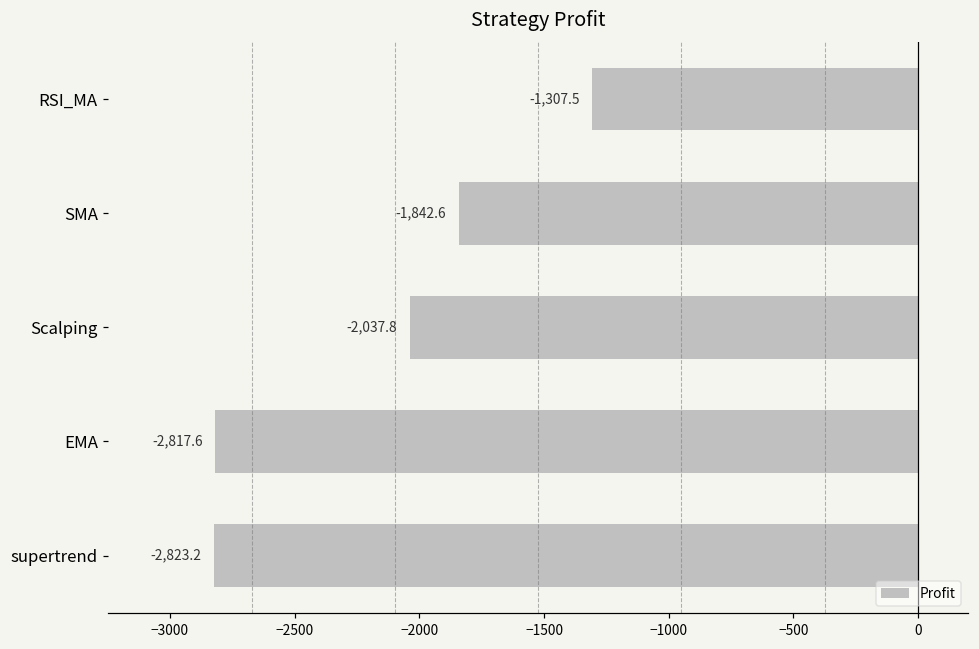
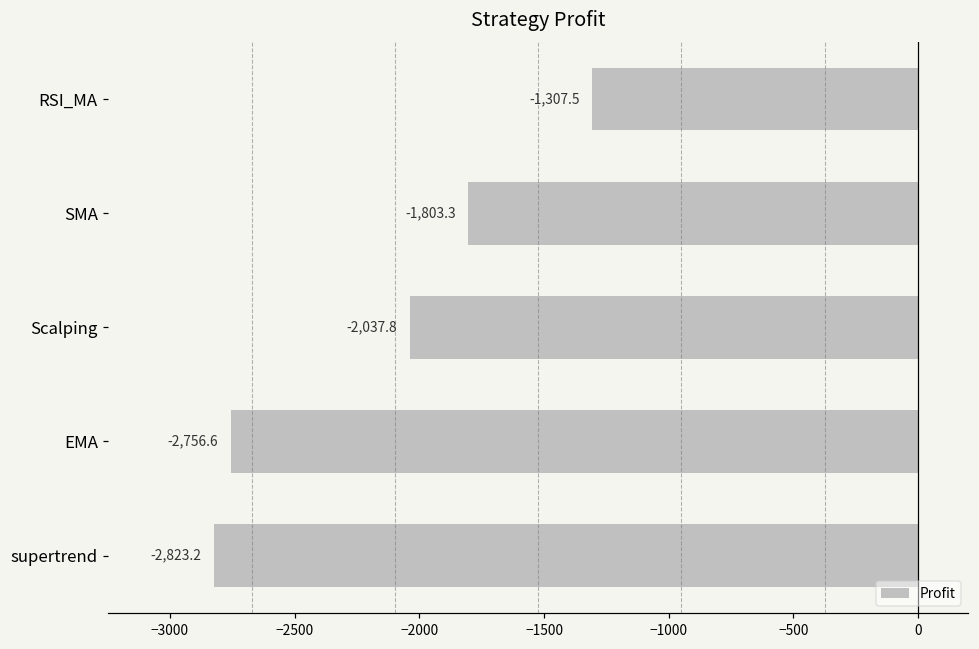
SMA: -1,842.6 -> -1,803.3
EMA: -2,817.6 -> -2,756.6
